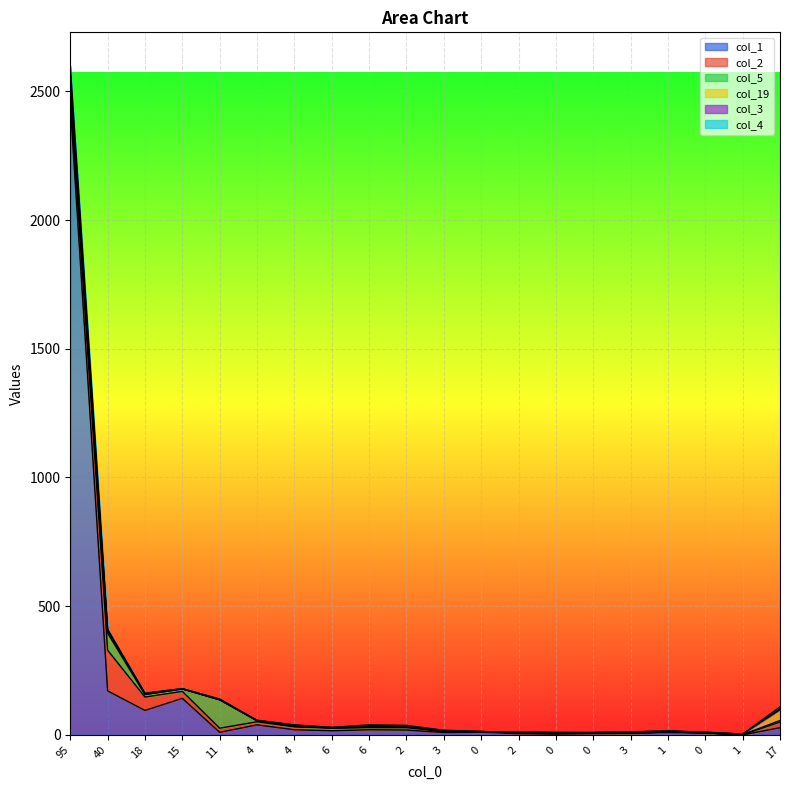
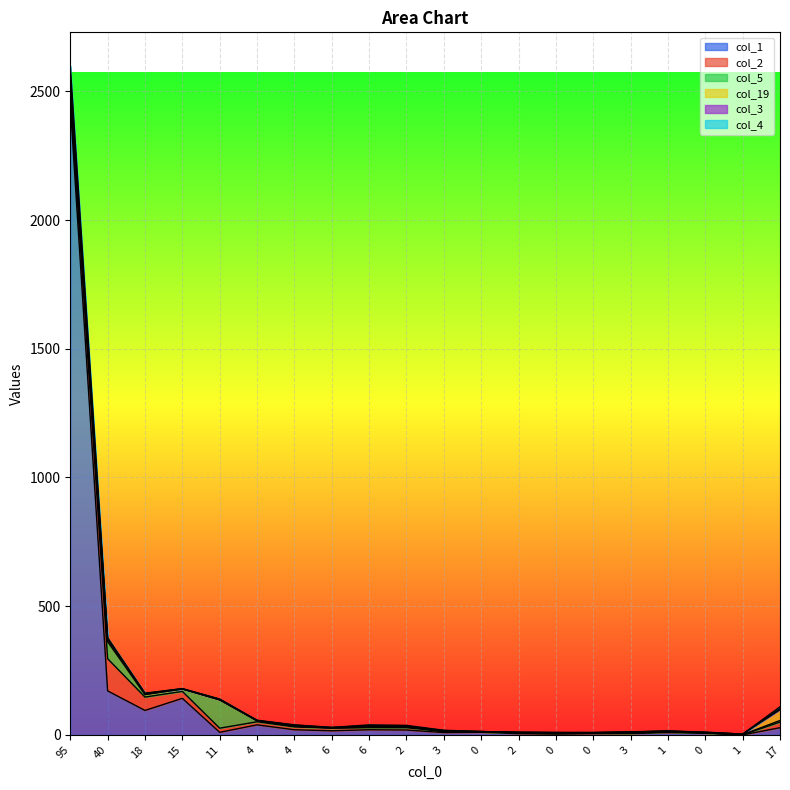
col_2, 40: 160 -> 130
